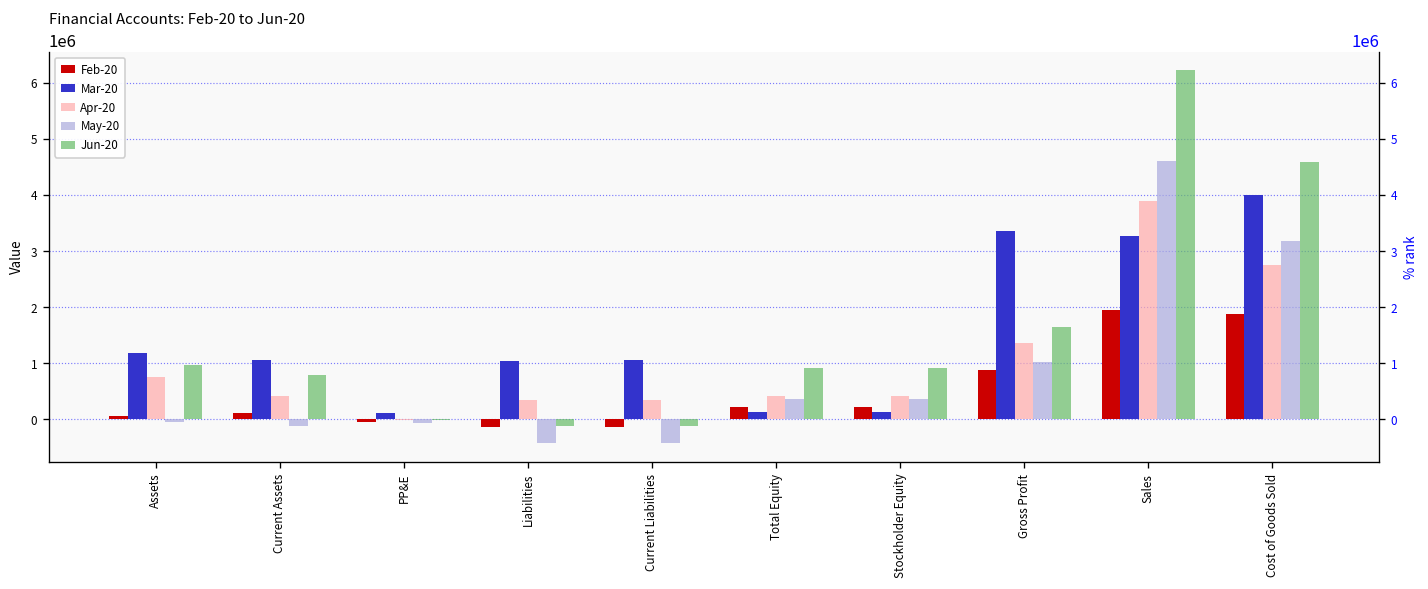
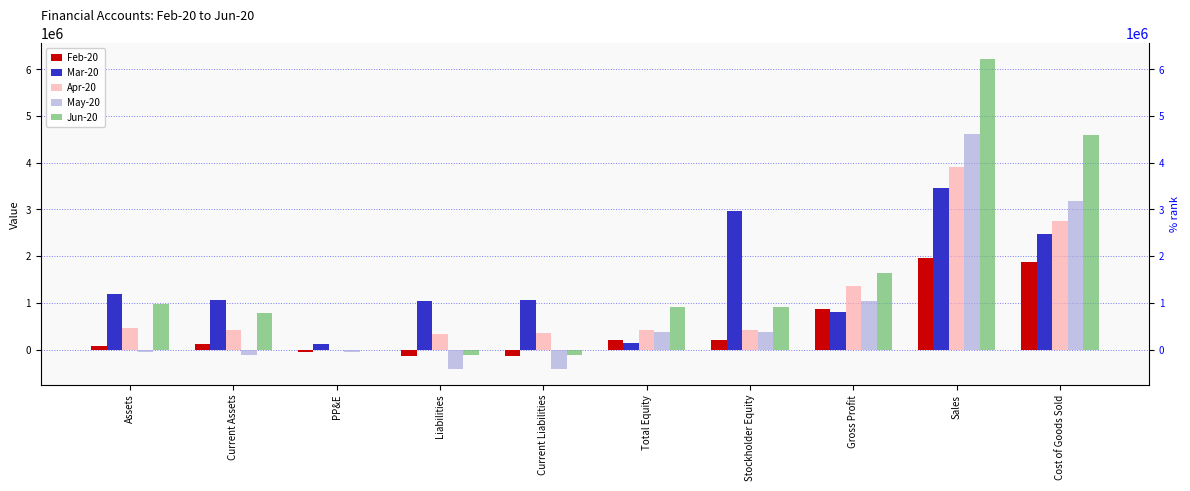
Apr-20, Assets: 800000 -> 500000
Mar-20, Stockholder Equity: 100000 -> 3000000
Mar-20, Gross Profit: 3400000 -> 800000
Mar-20, Sales: 3300000 -> 3500000
Mar-20, Cost of Goods Sold: 4000000 -> 2500000
